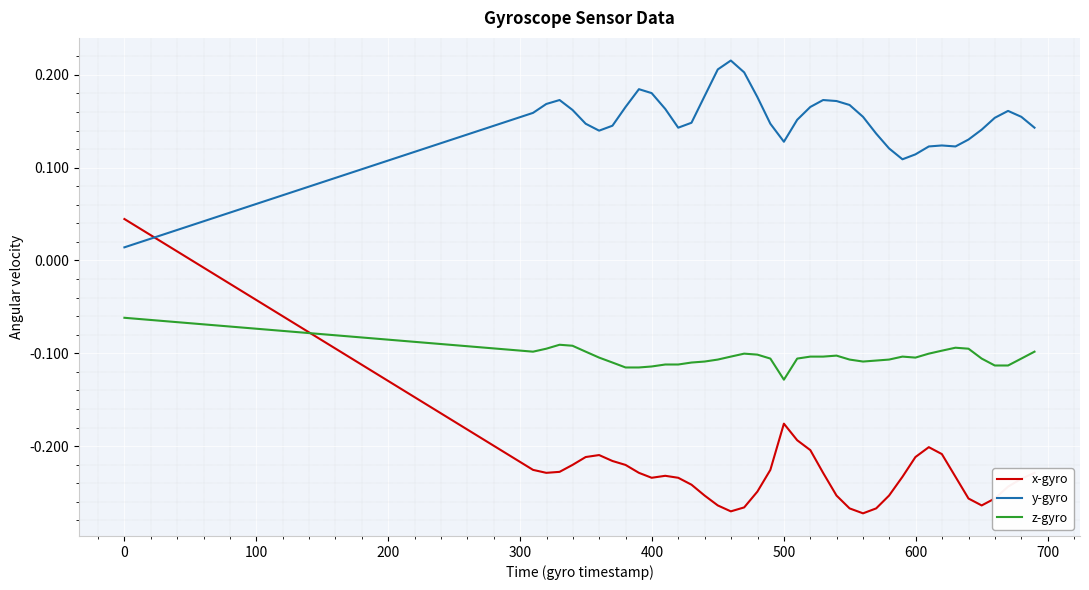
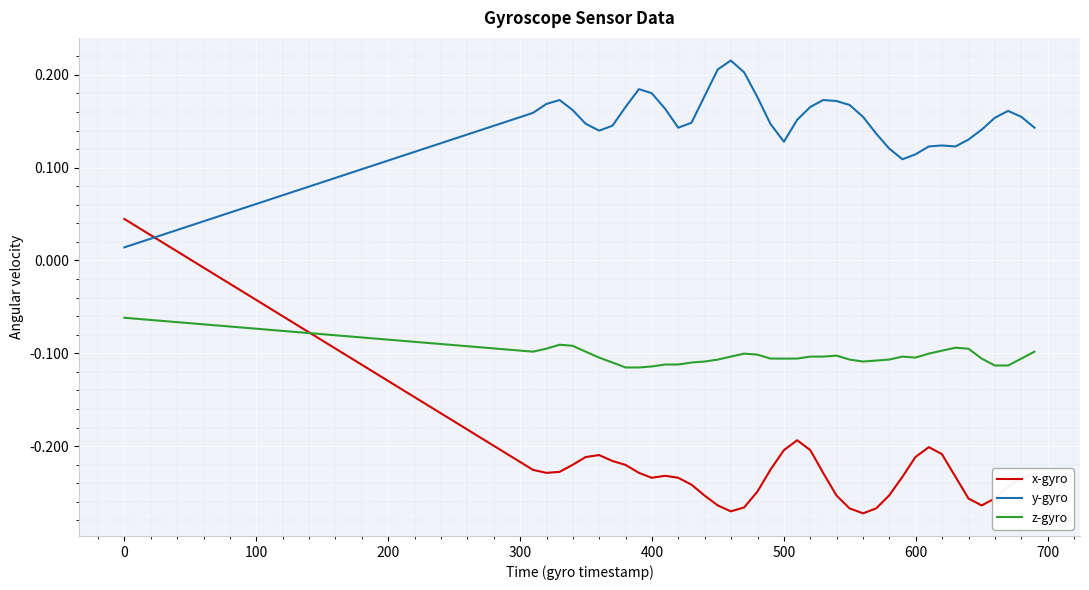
x-gyro, 500: -0.18 -> -0.20
z-gyro, 500: -0.13 -> -0.11
